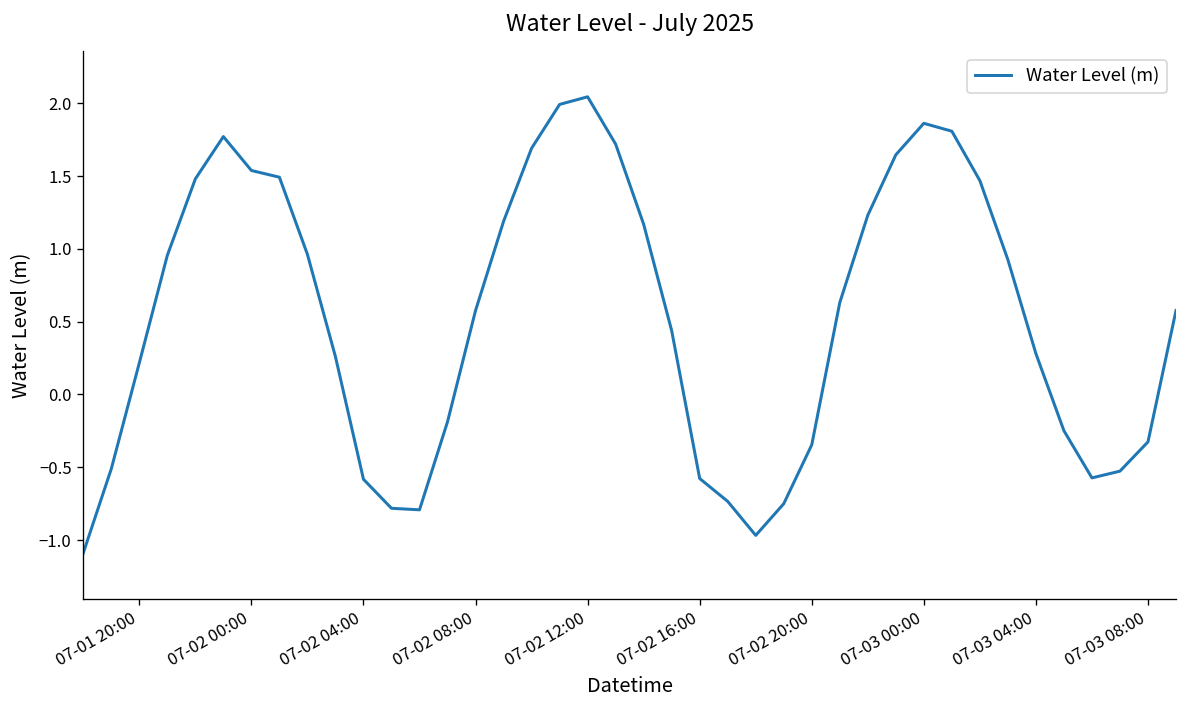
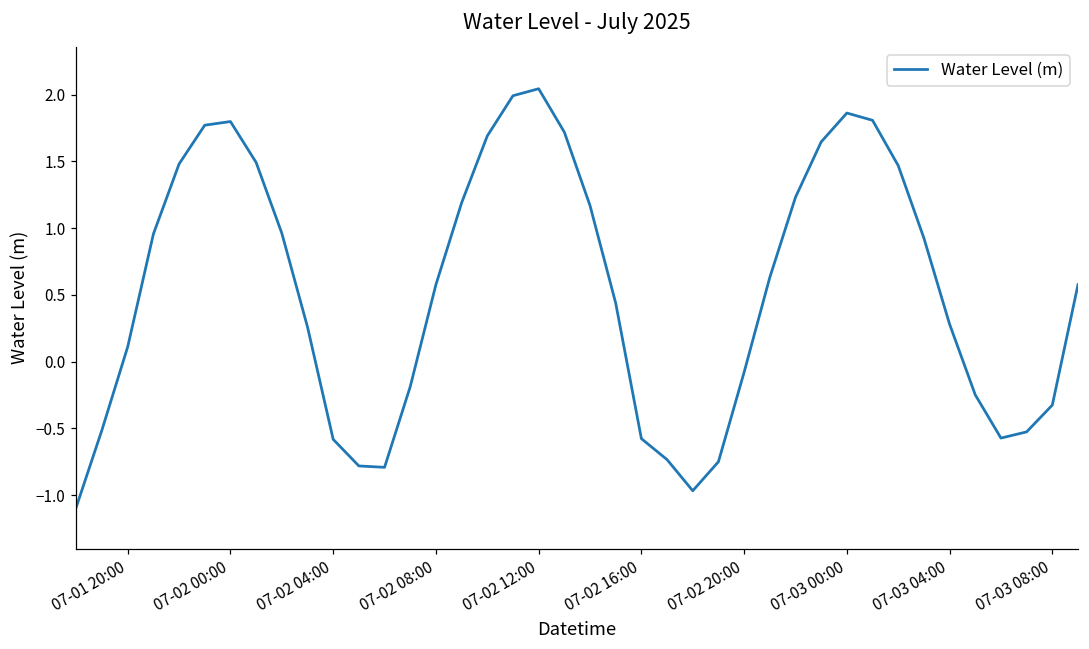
07-01 20:00: 0.22 -> 0.11
07-02 00:00: 1.54 -> 1.80
07-02 20:00: -0.35 -> -0.08
